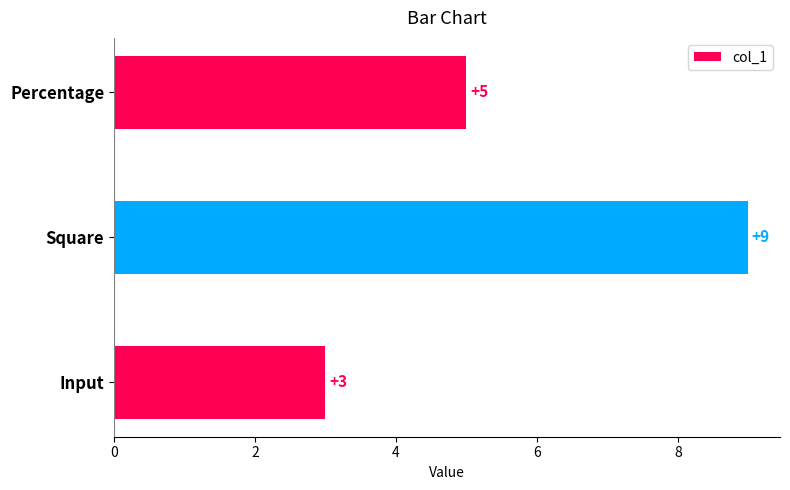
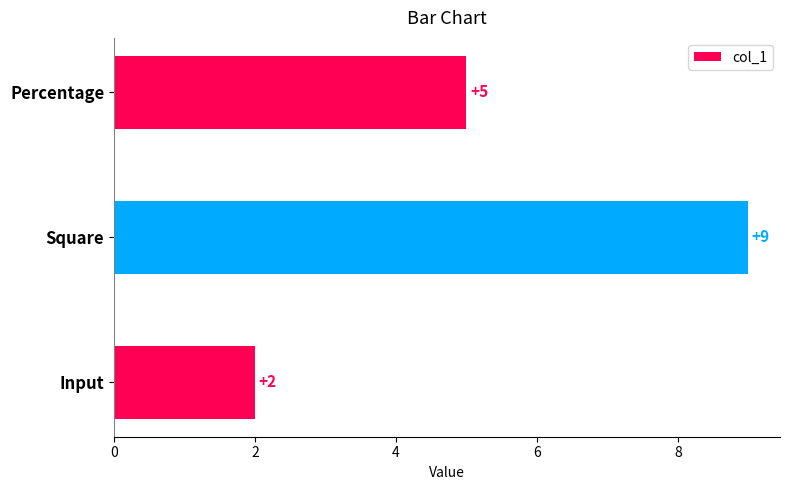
Input: +3 -> +2
